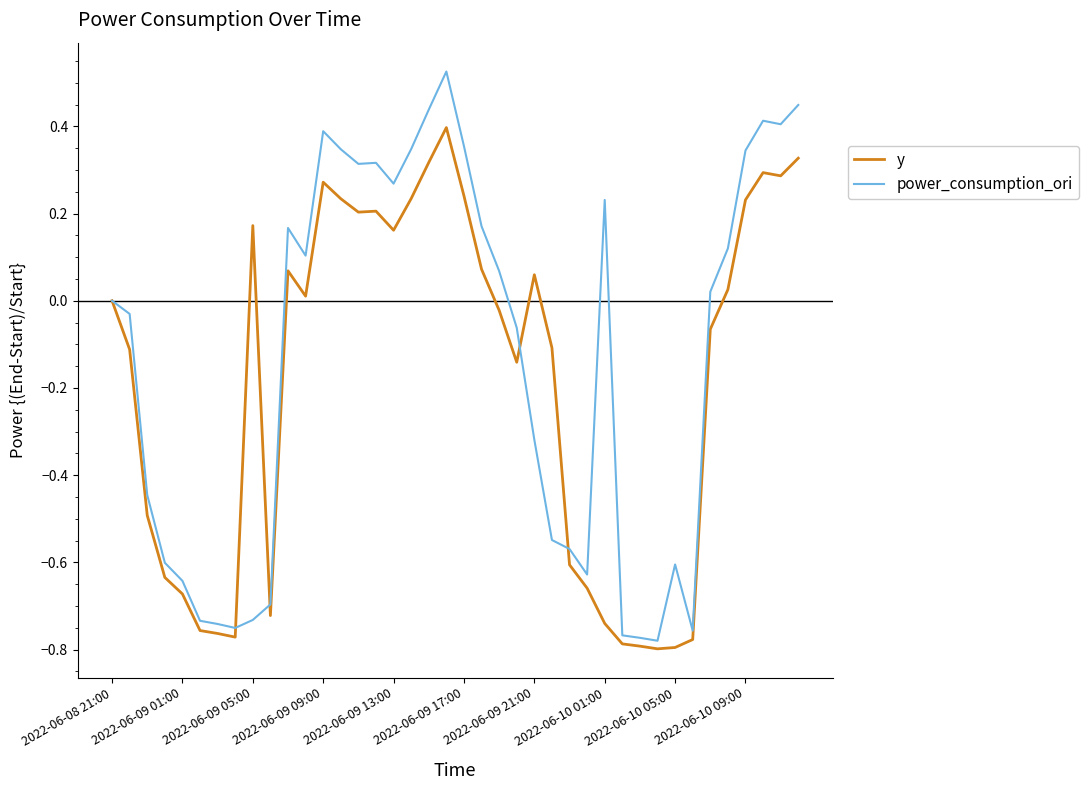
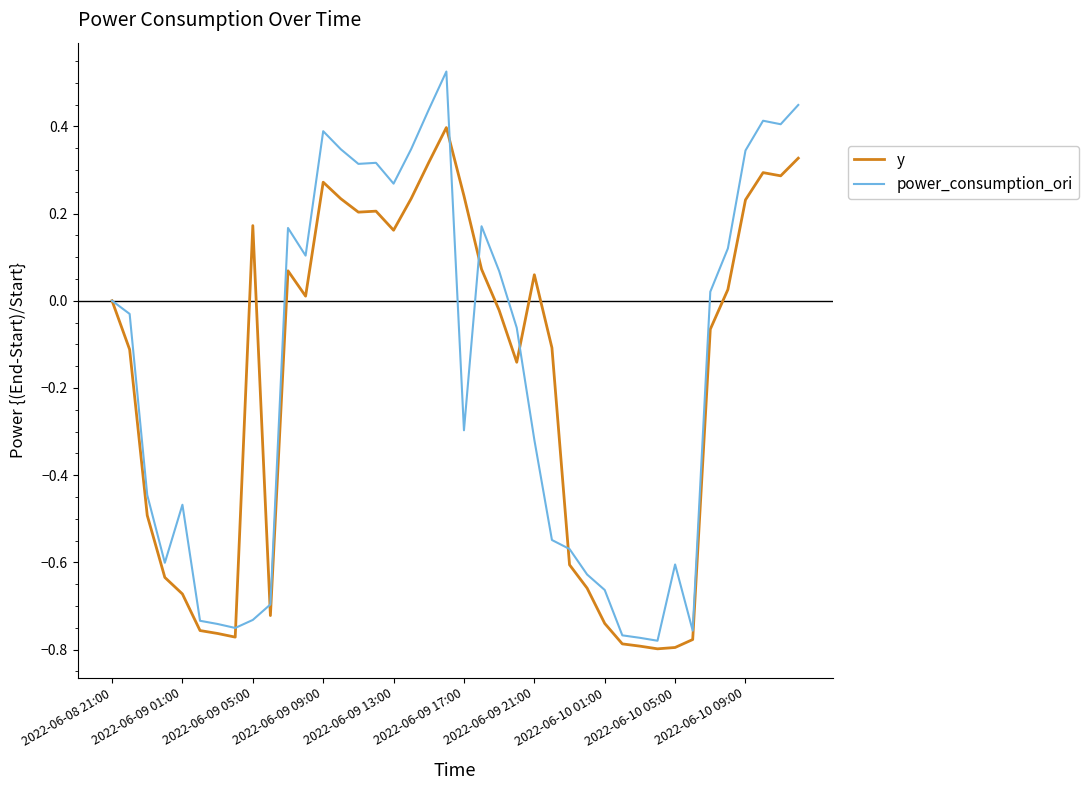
power_consumption_ori, 2022-06-09 01:00: -0.64 -> -0.47
power_consumption_ori, 2022-06-09 17:00: 0.35 -> -0.30
power_consumption_ori, 2022-06-10 01:00: 0.23 -> -0.66
